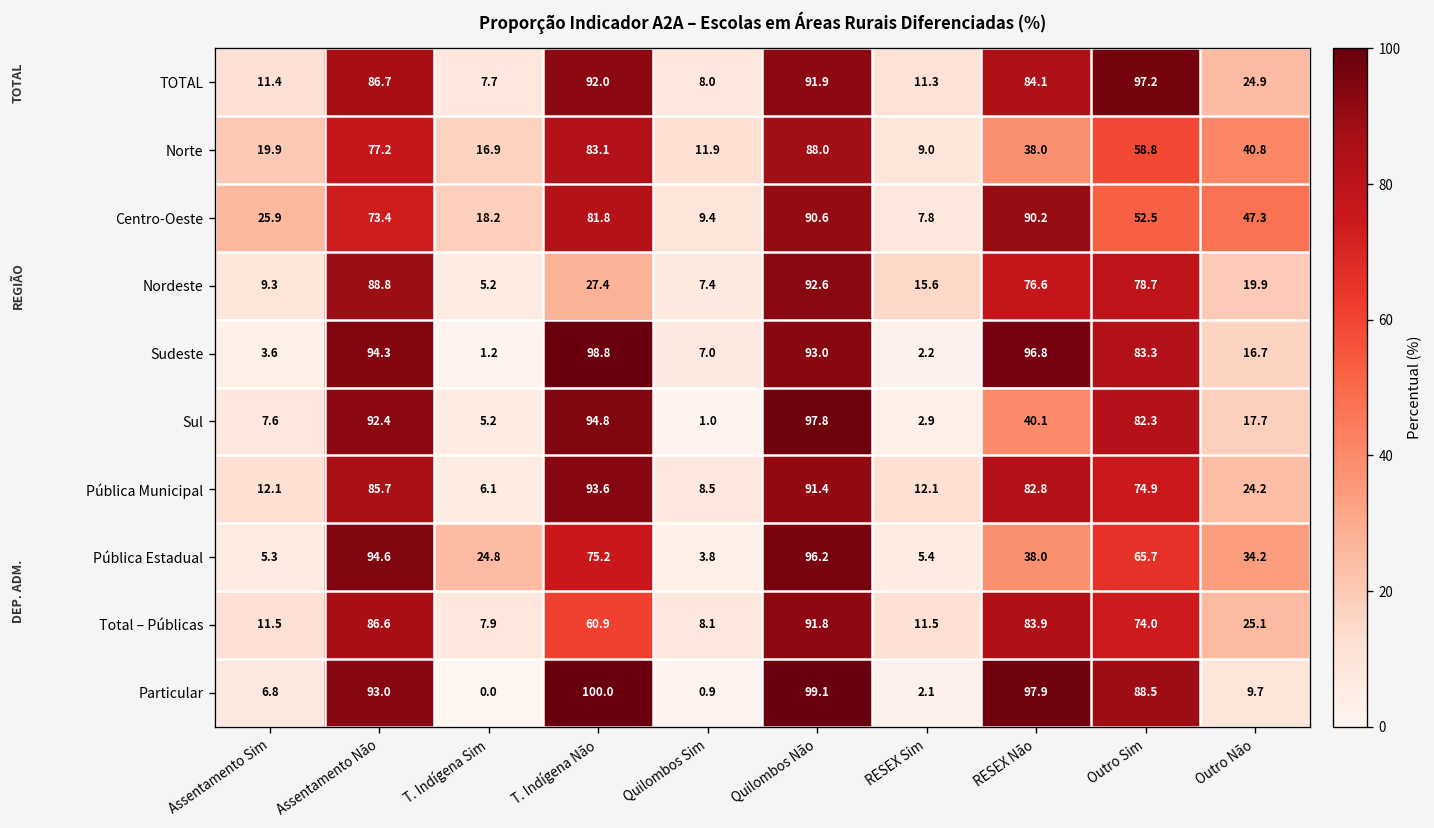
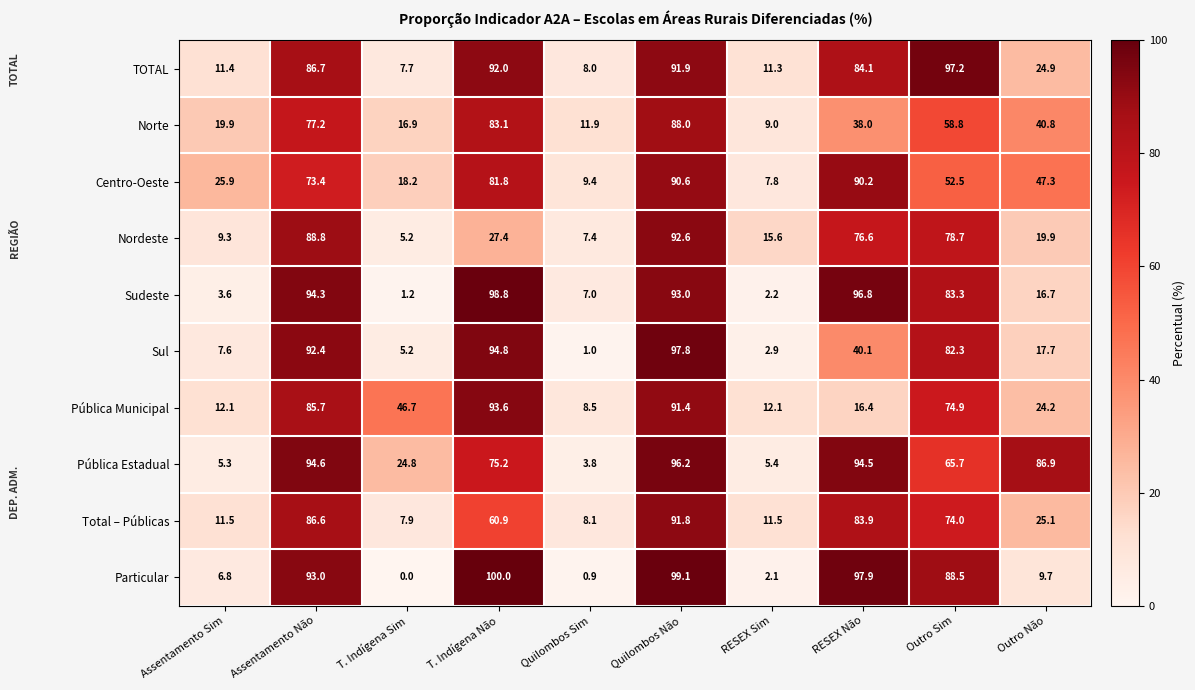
Pública Municipal, T. Indígena Sim: 6.1 -> 46.7
Pública Municipal, RESEX Não: 82.8 -> 16.4
Pública Estadual, RESEX Não: 38.0 -> 94.5
Pública Estadual, Outro Não: 34.2 -> 86.9
